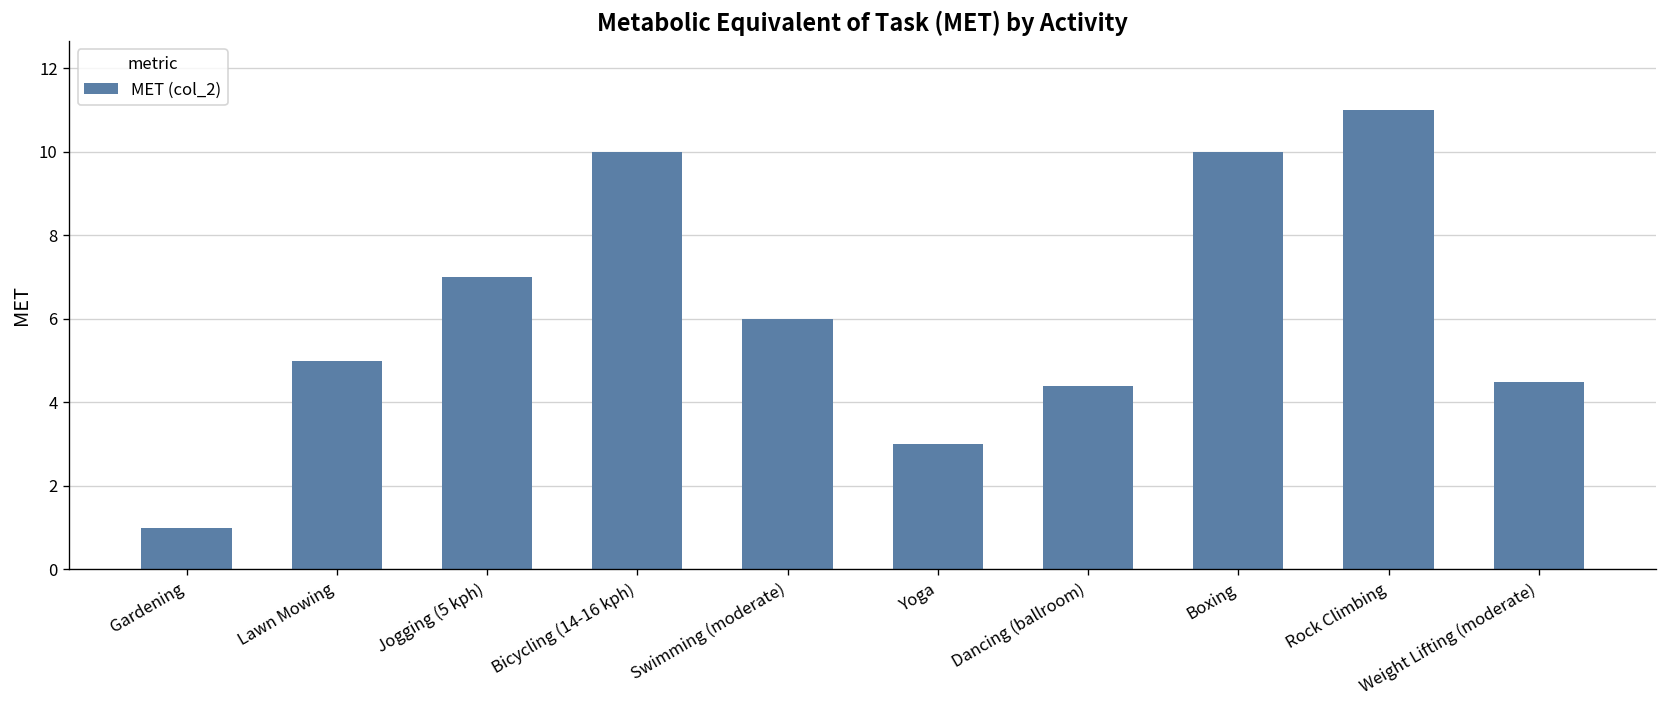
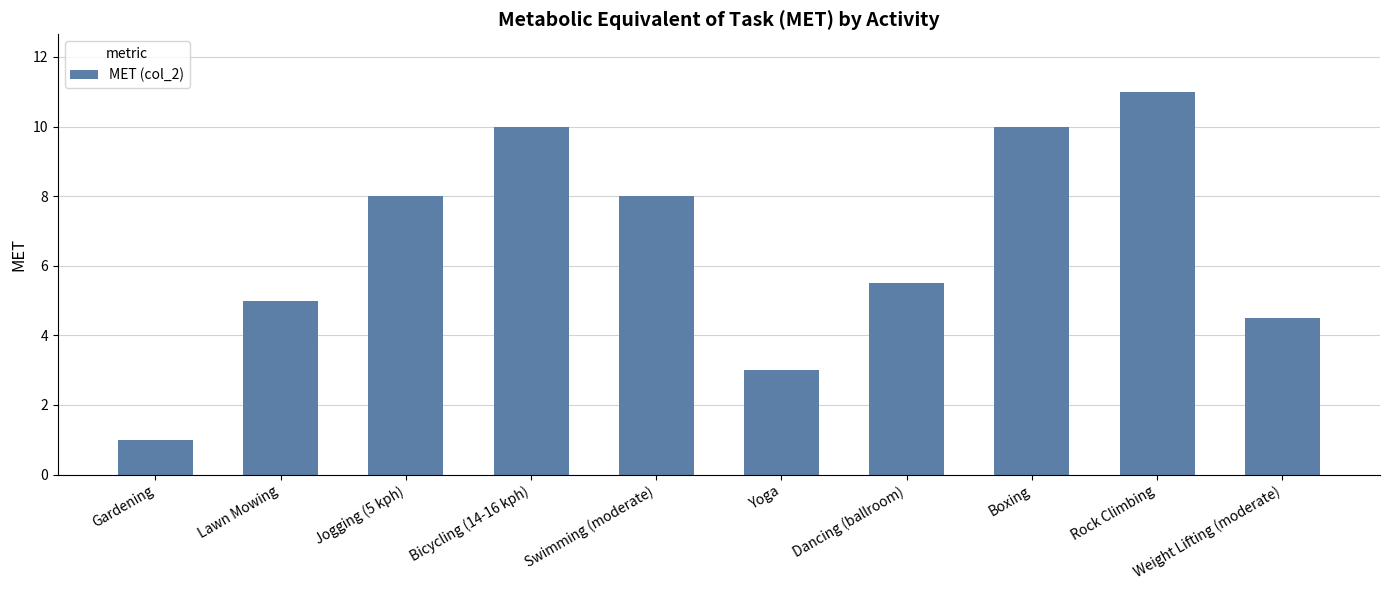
Jogging (5 kph): 7 -> 8
Swimming (moderate): 6 -> 8
Dancing (ballroom): 4.4 -> 5.5
